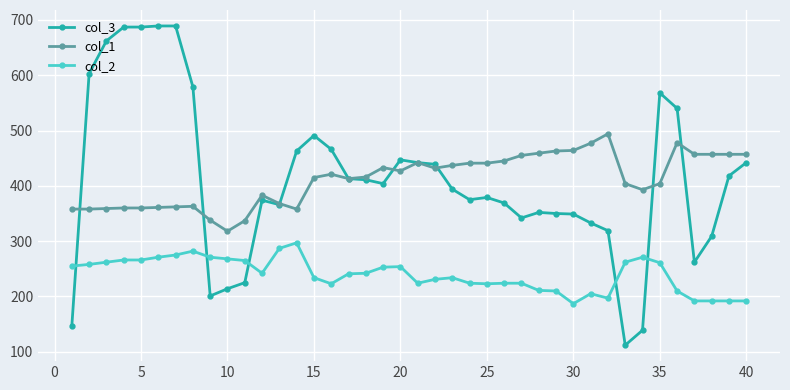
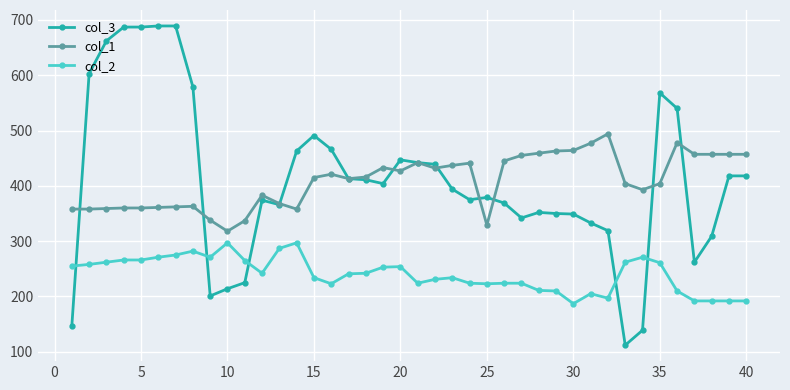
col_2, 10: 270 -> 300
col_1, 25: 440 -> 330
col_3, 40: 440 -> 420
